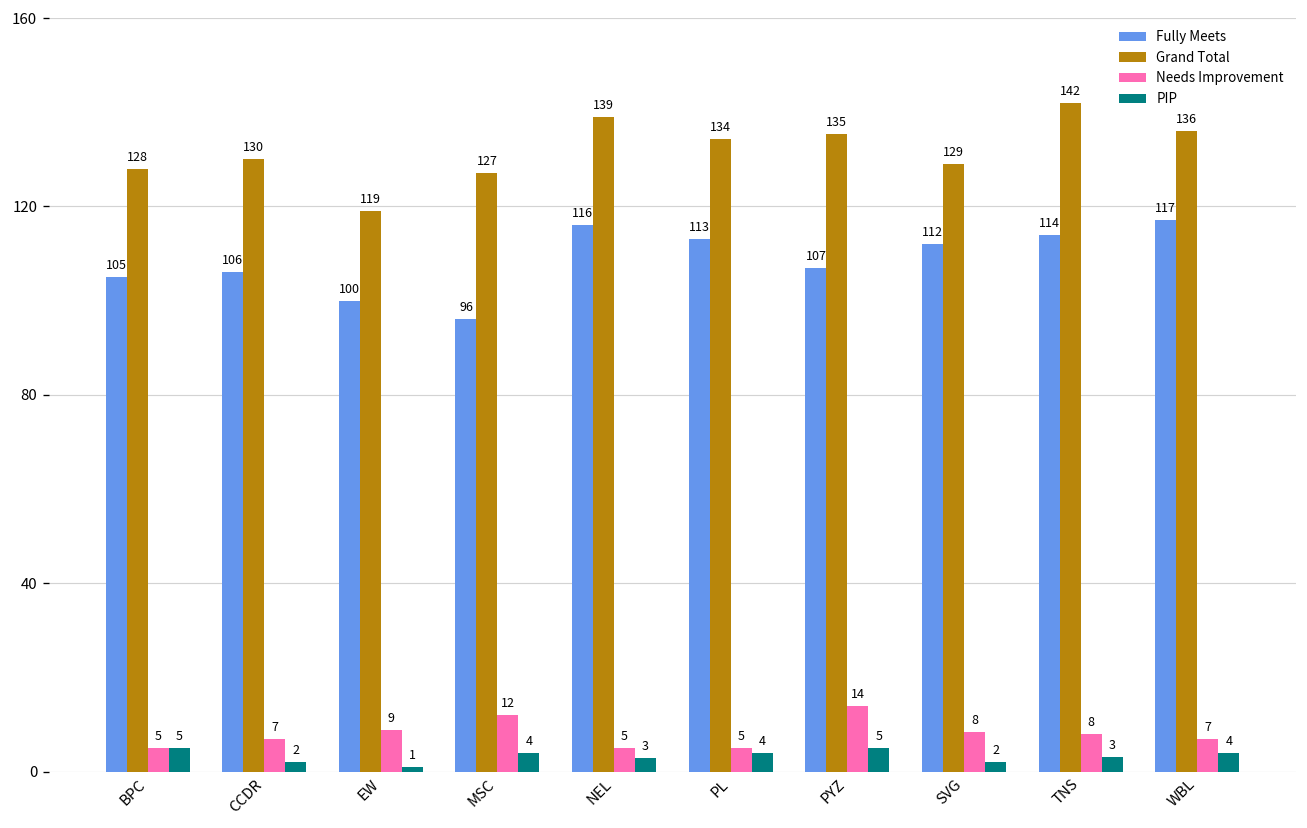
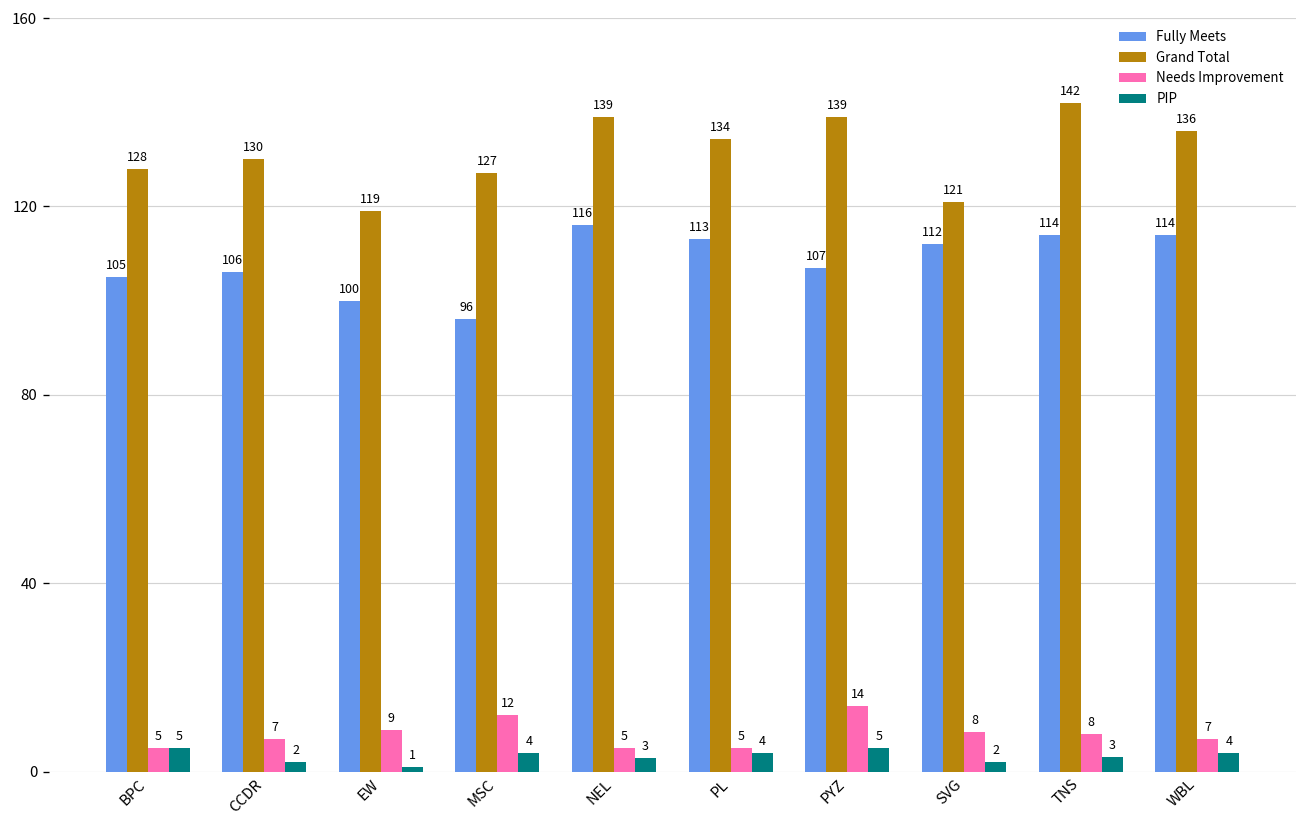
Grand Total, PYZ: 135 -> 139
Grand Total, SVG: 129 -> 121
Fully Meets, WBL: 117 -> 114
